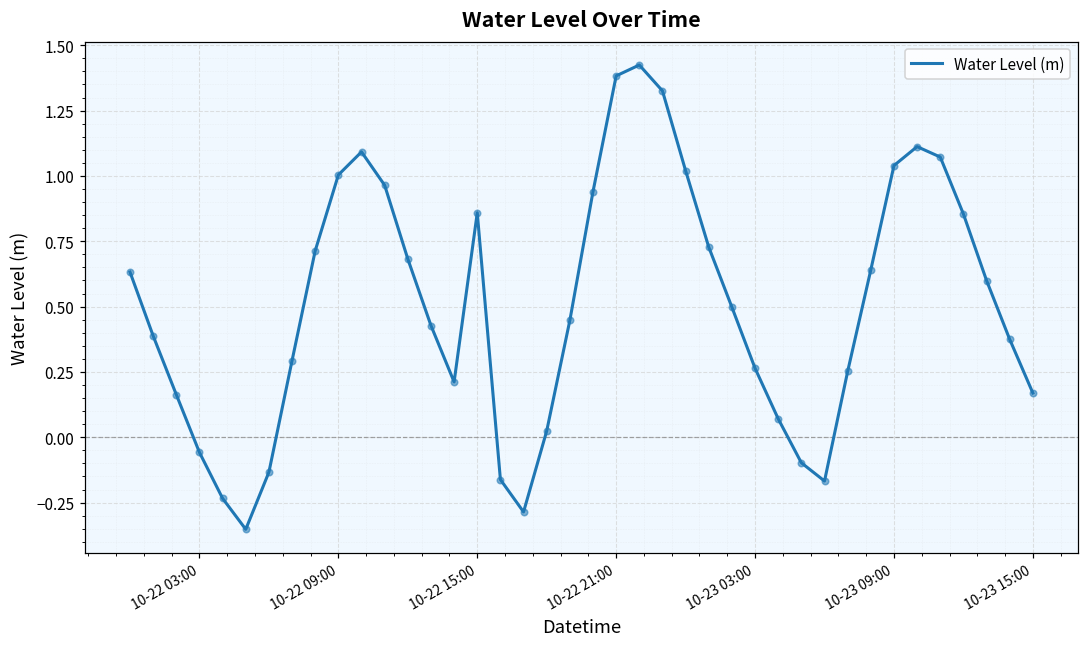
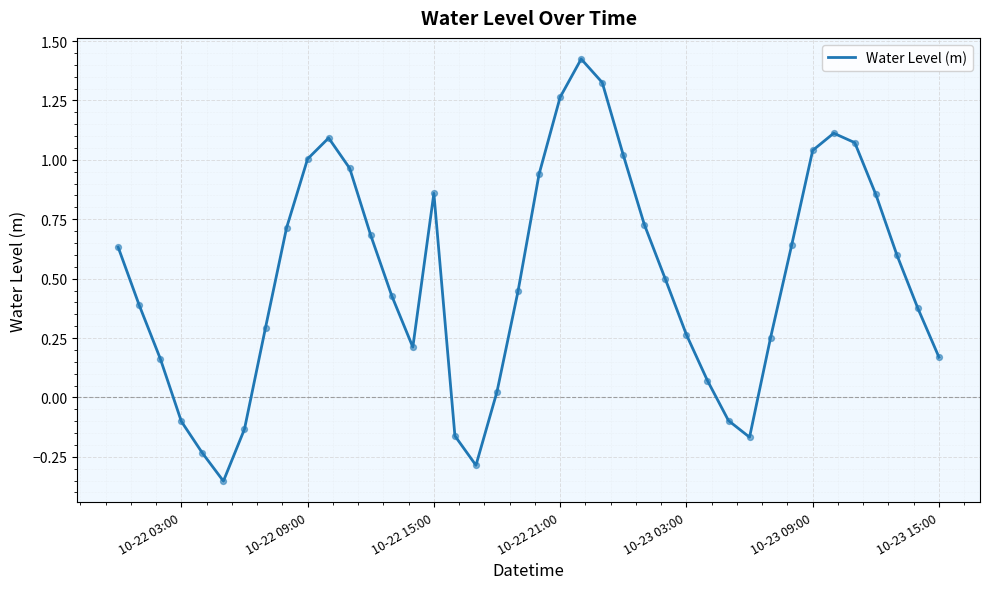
10-22 03:00: -0.06 -> -0.10
10-22 21:00: 1.38 -> 1.26
